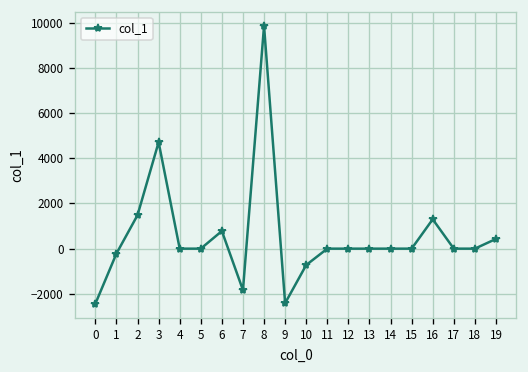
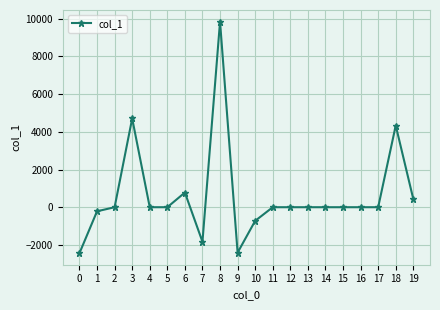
2: 1500 -> 0
16: 1300 -> 0
18: 0 -> 4300
